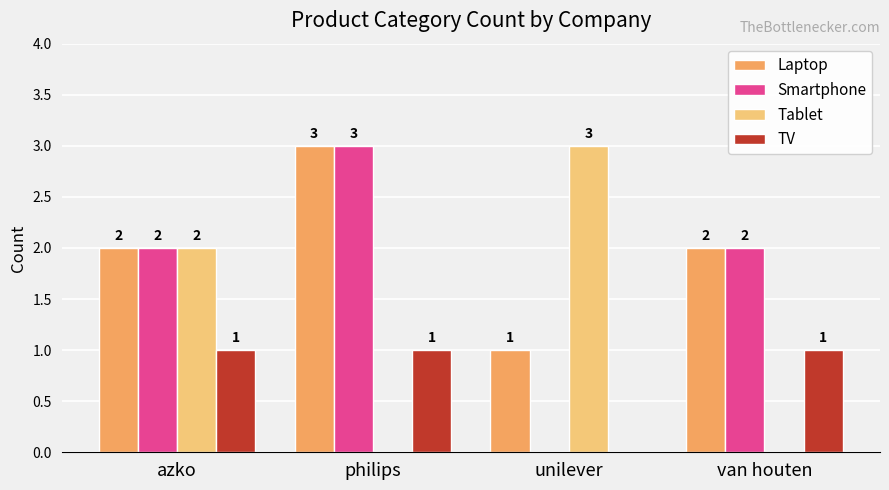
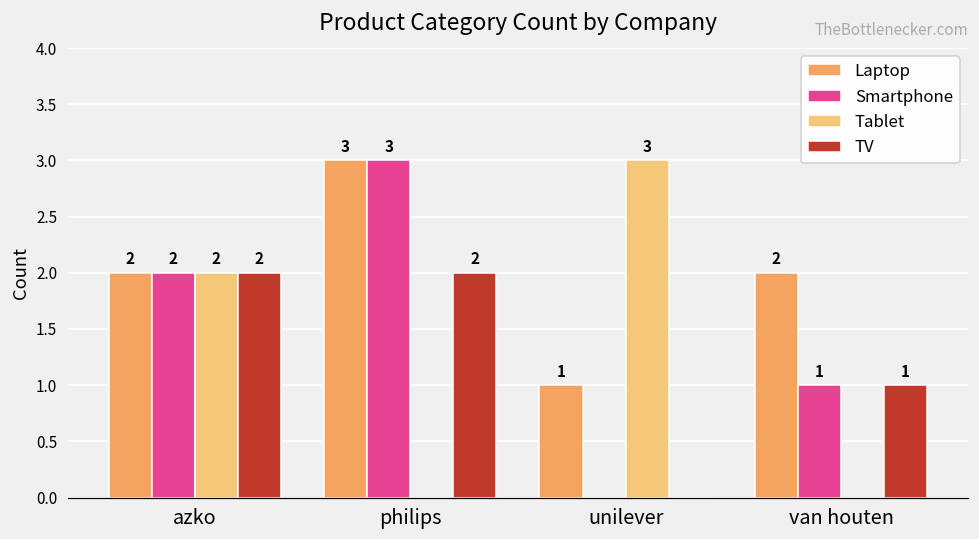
TV, azko: 1 -> 2
TV, philips: 1 -> 2
Smartphone, van houten: 2 -> 1
